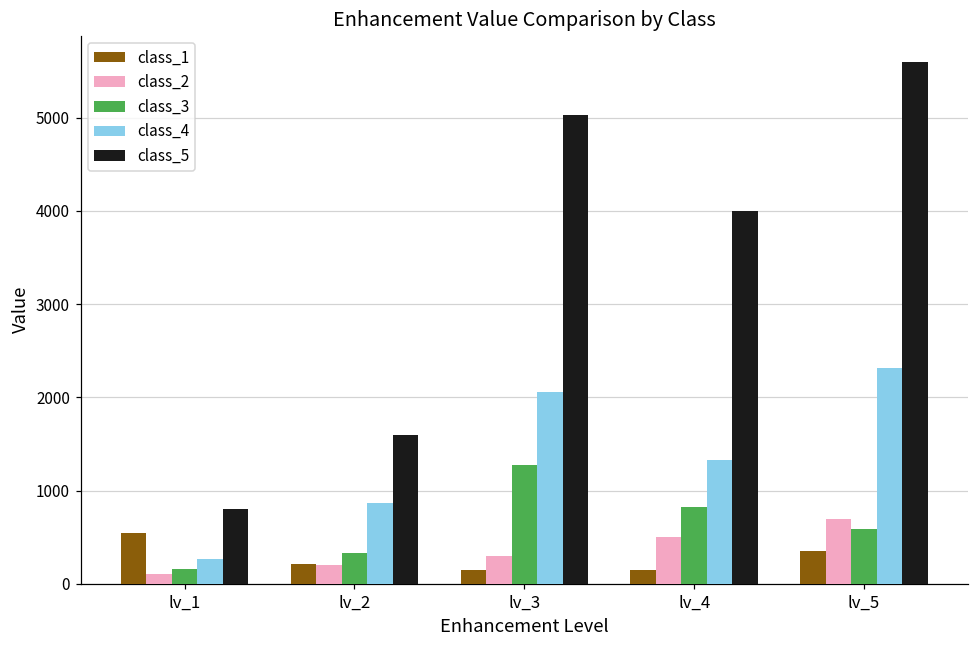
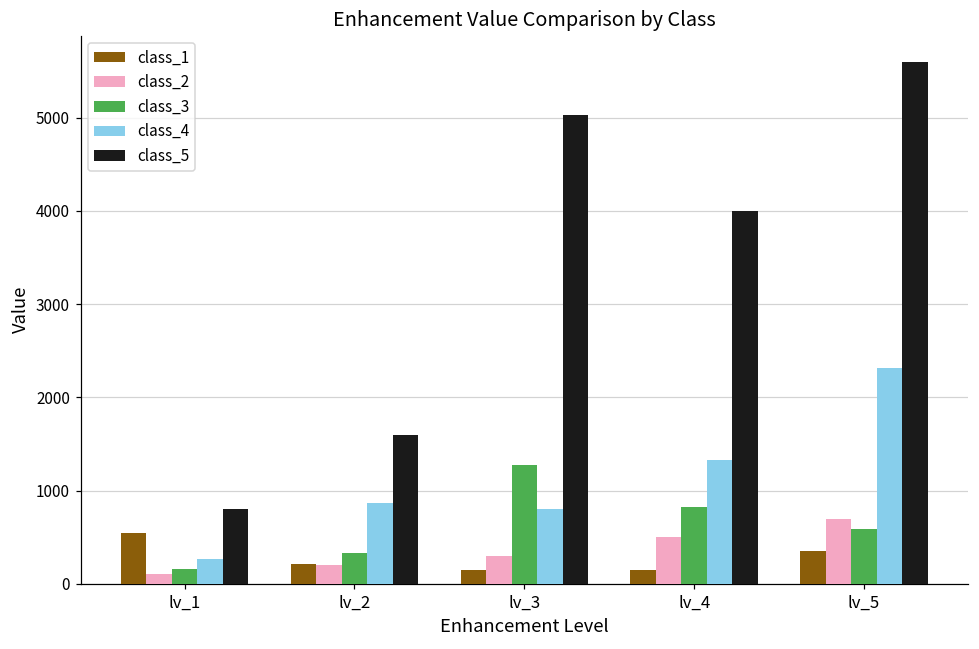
class_4, lv_3: 2100 -> 800
